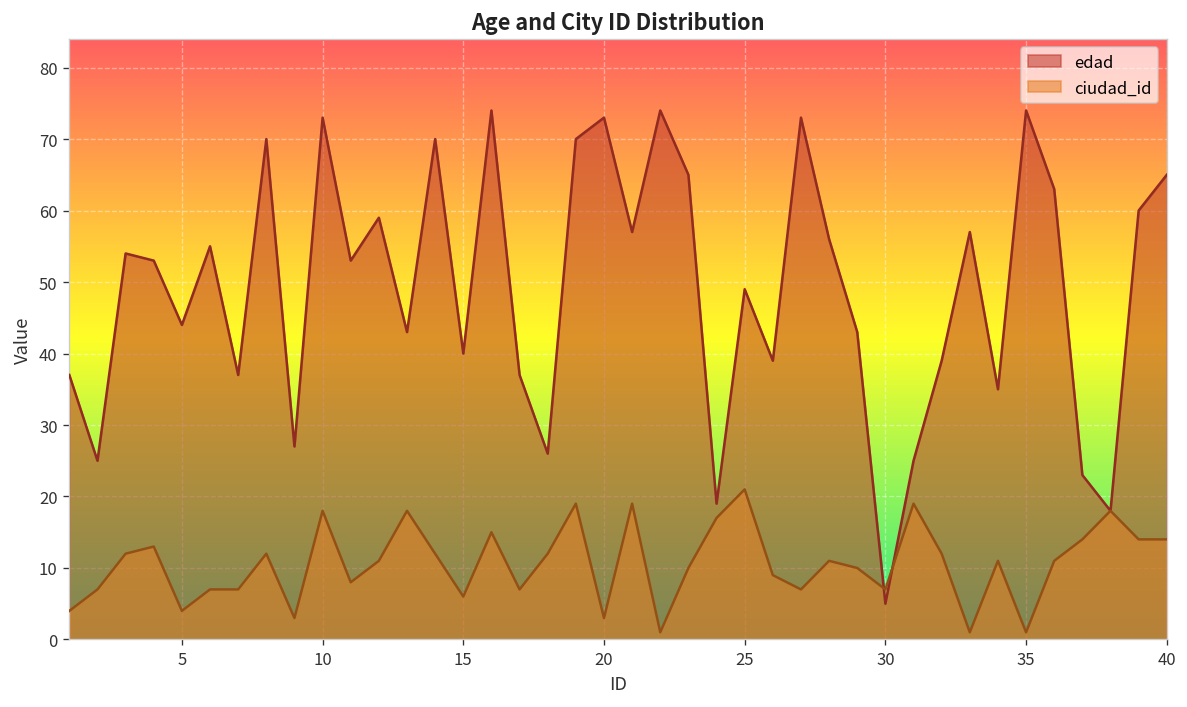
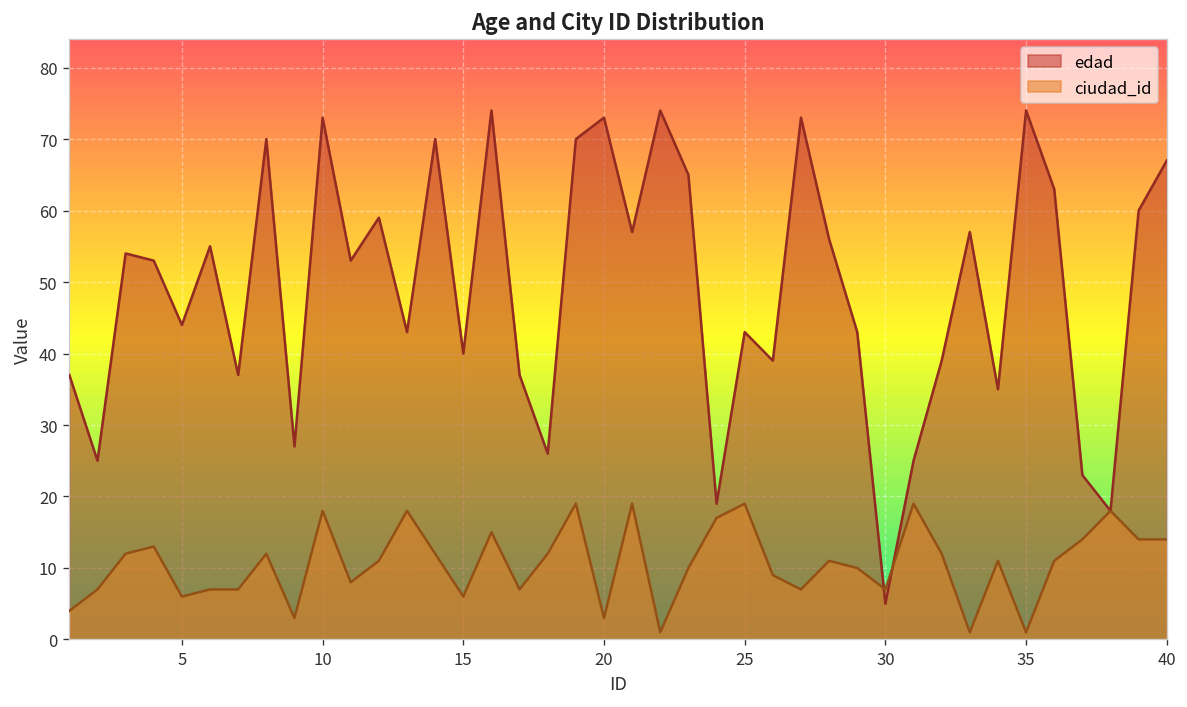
ciudad_id, 5: 4 -> 6
edad, 25: 49 -> 43
ciudad_id, 25: 21 -> 19
edad, 40: 65 -> 67
